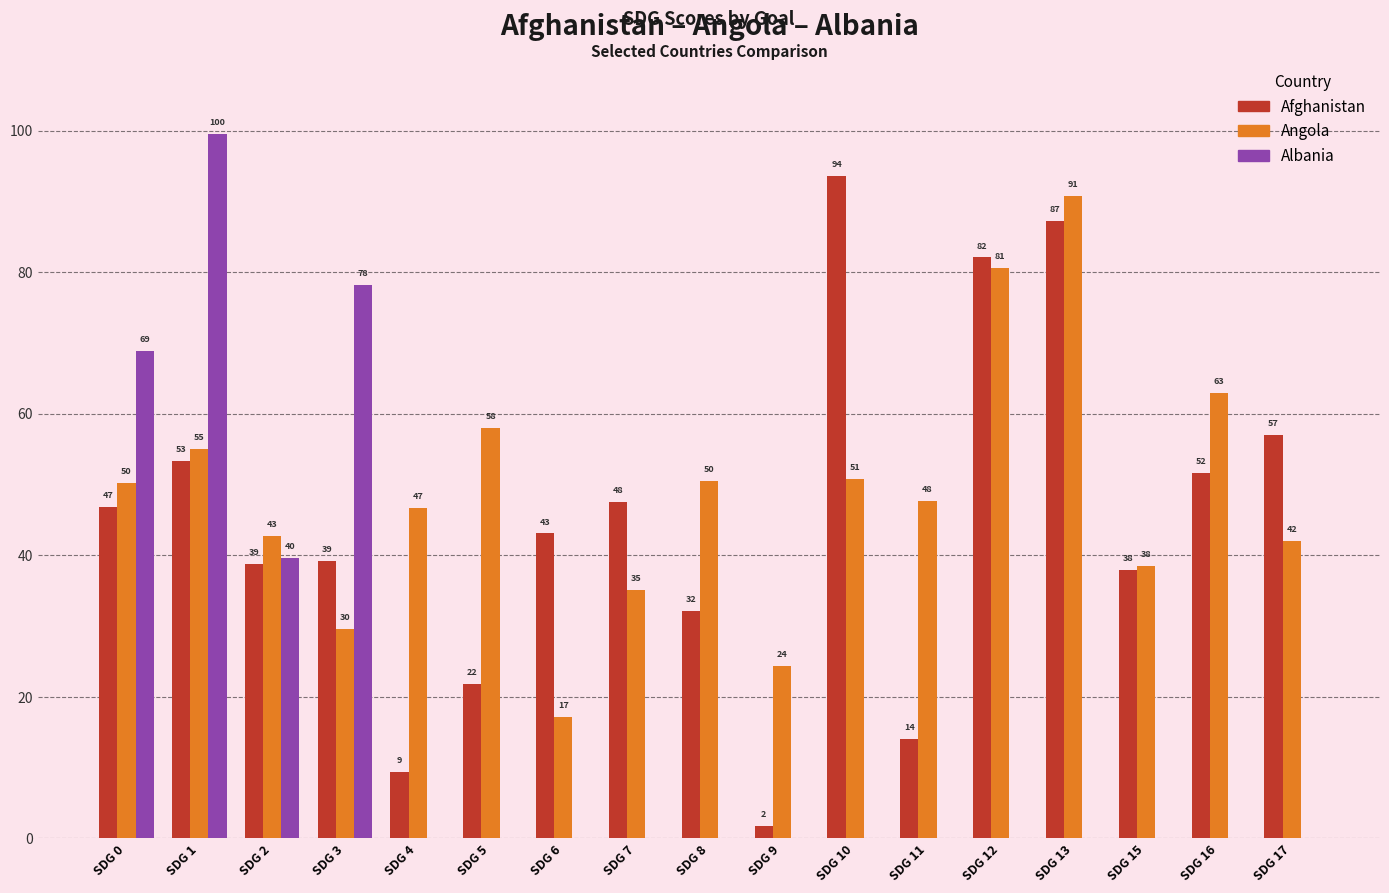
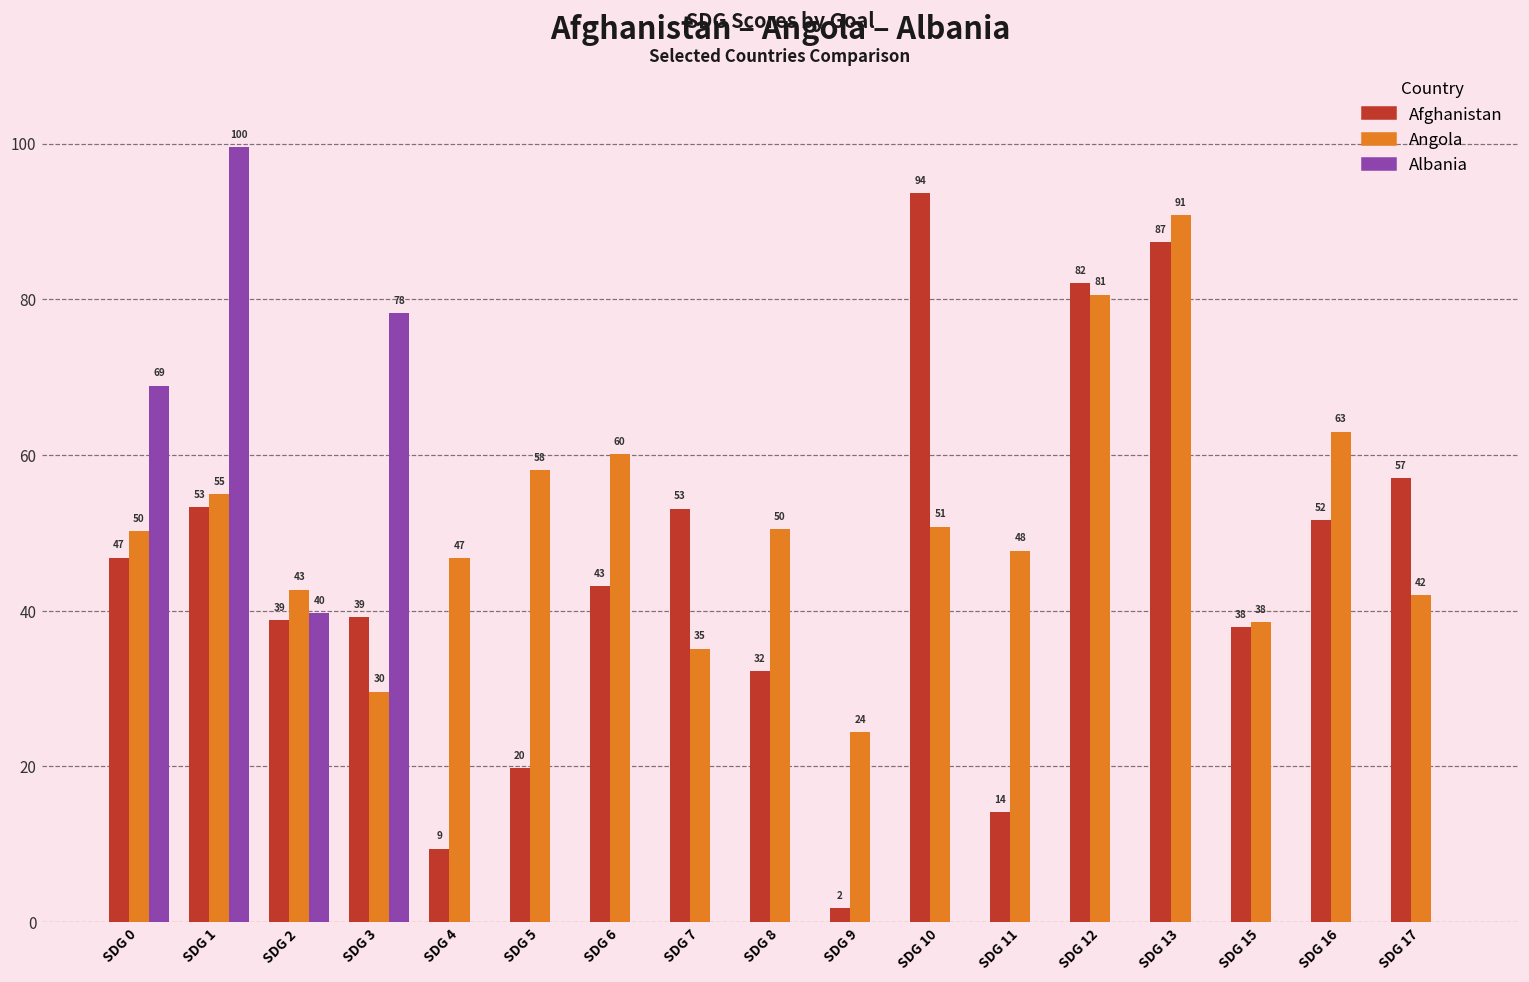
Afghanistan, SDG 5: 22 -> 20
Angola, SDG 6: 17 -> 60
Afghanistan, SDG 7: 48 -> 53
